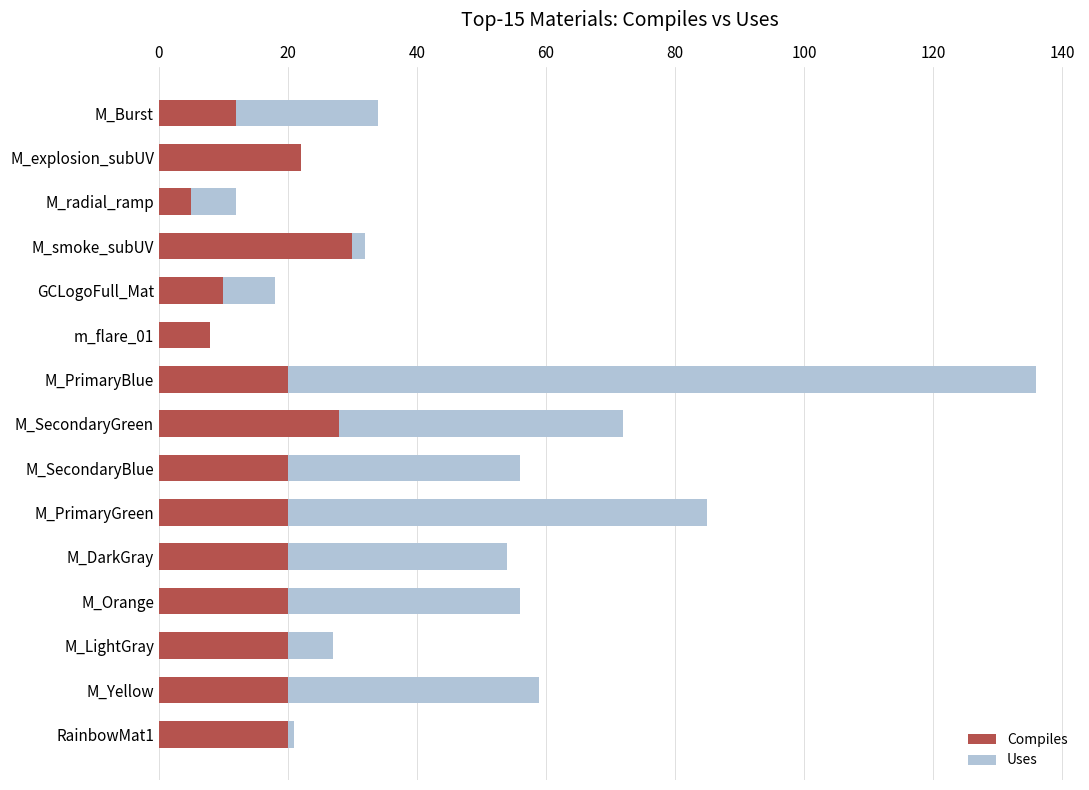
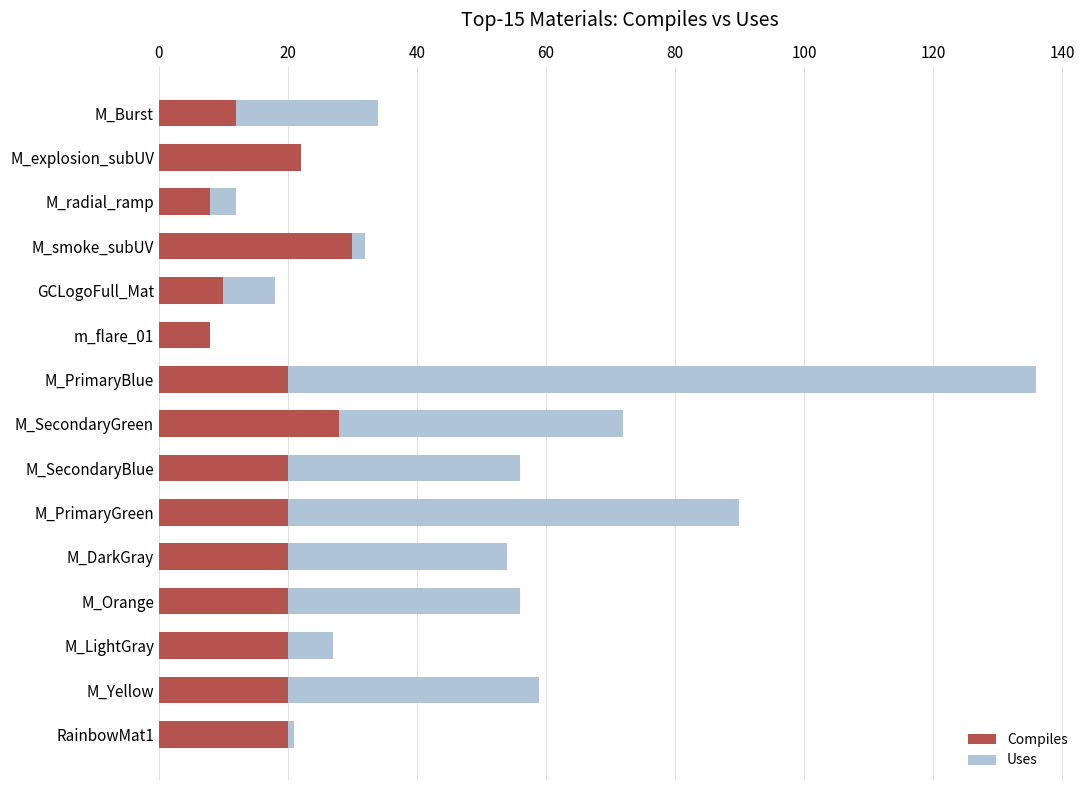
Compiles, M_radial_ramp: 5 -> 8
Uses, M_PrimaryGreen: 85 -> 90
